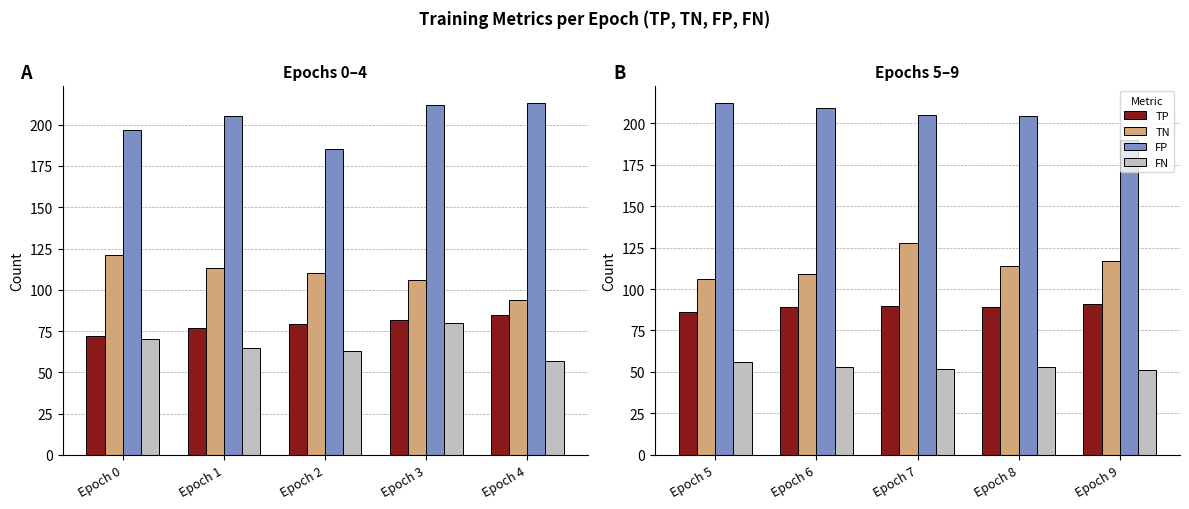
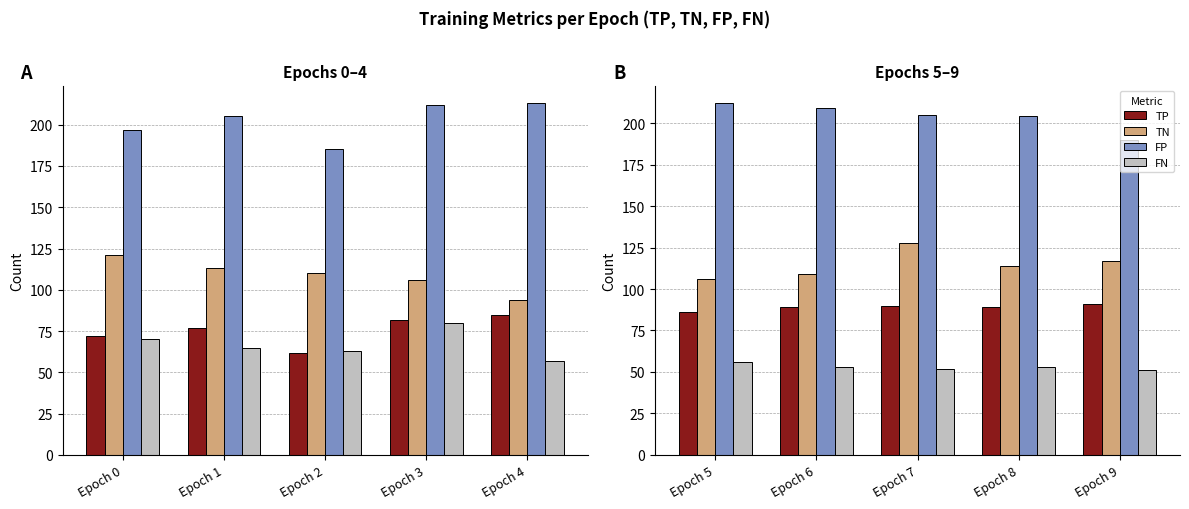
Epochs 0–4, TP, Epoch 2: 79 -> 62
